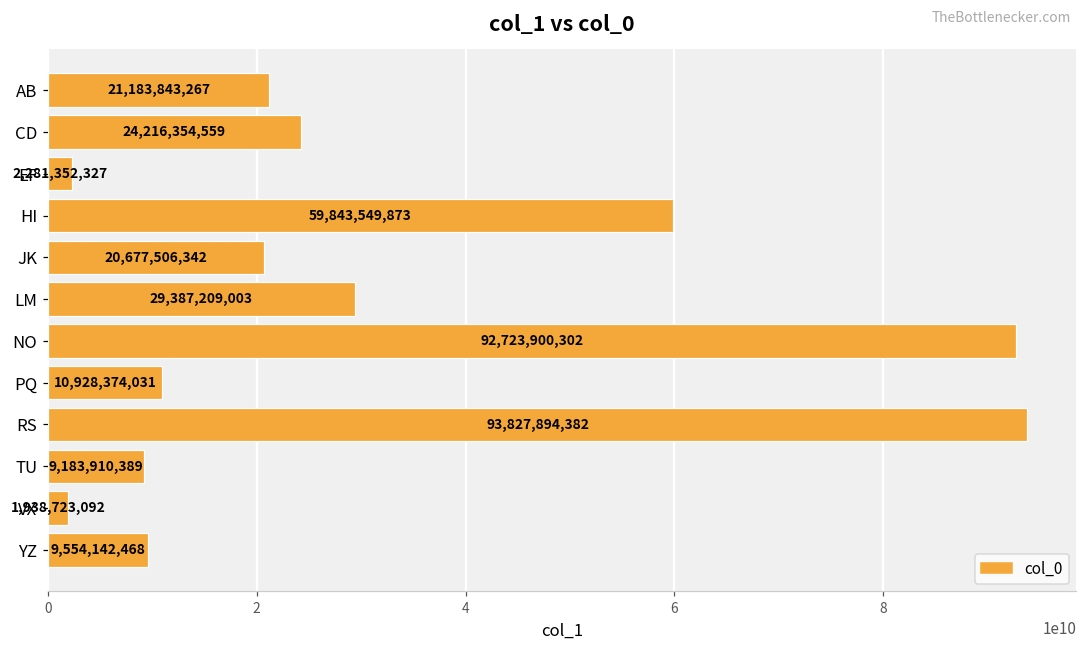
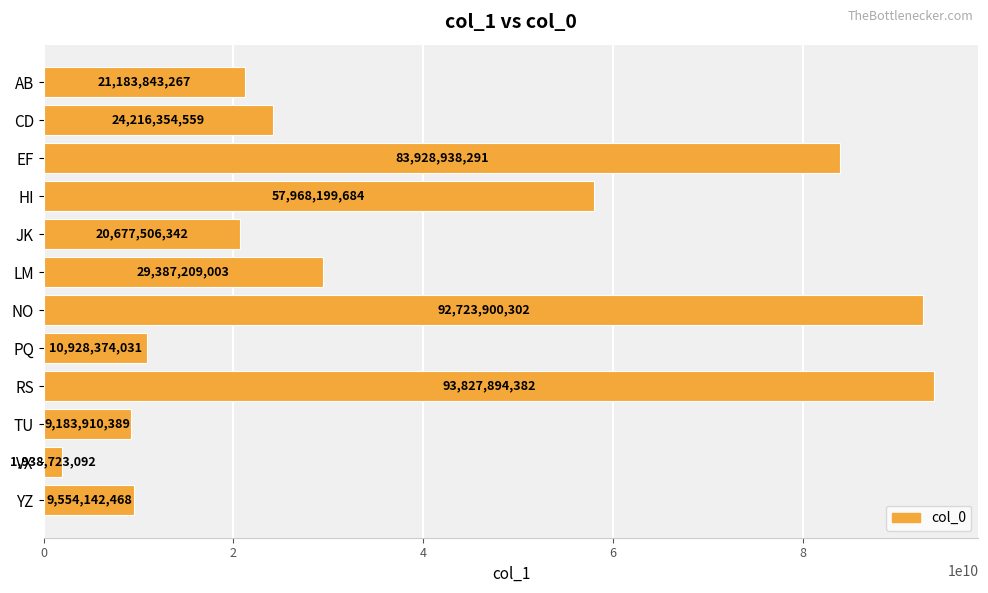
EF: 2,281,352,327 -> 83,928,938,291
HI: 59,843,549,873 -> 57,968,199,684
